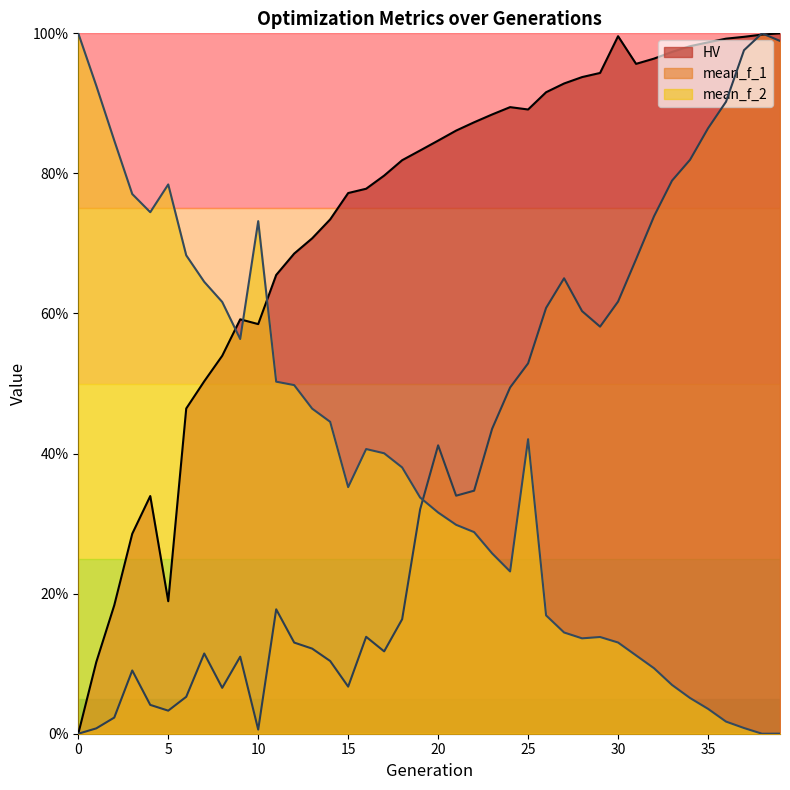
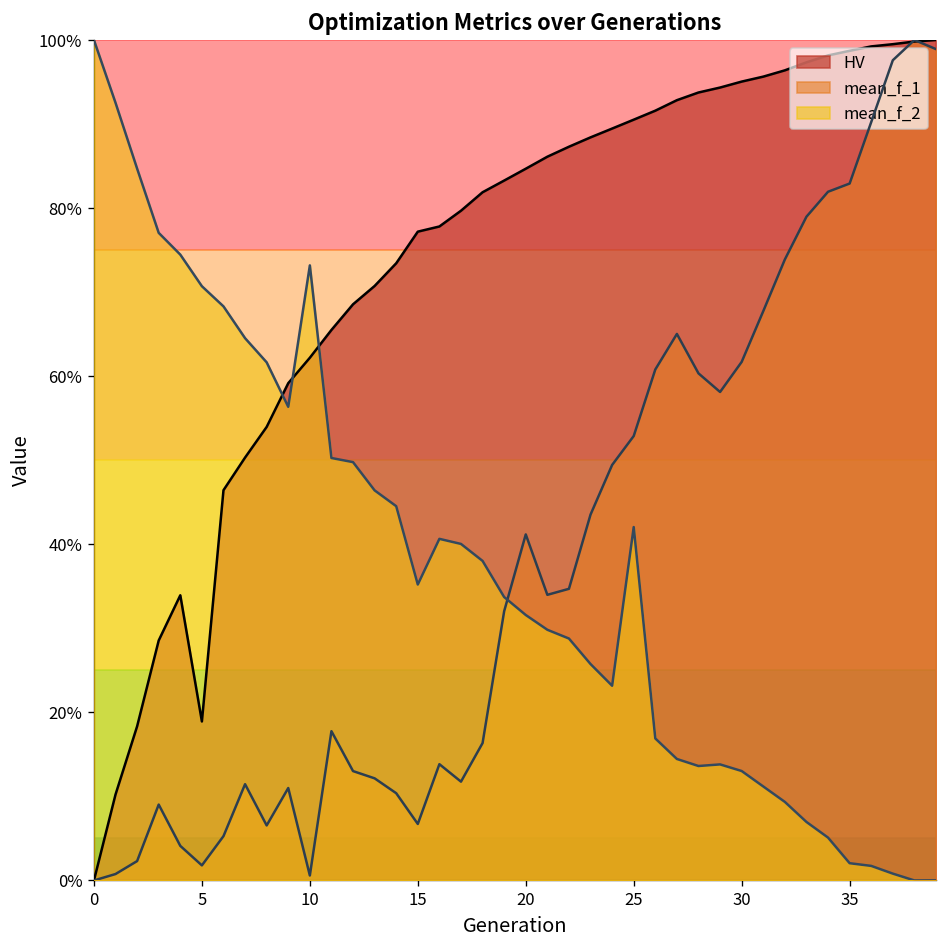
mean_f_1, 5: 3% -> 2%
mean_f_2, 5: 78% -> 71%
HV, 10: 58% -> 62%
HV, 25: 89% -> 91%
HV, 30: 100% -> 95%
mean_f_1, 35: 86% -> 83%
mean_f_2, 35: 4% -> 2%
